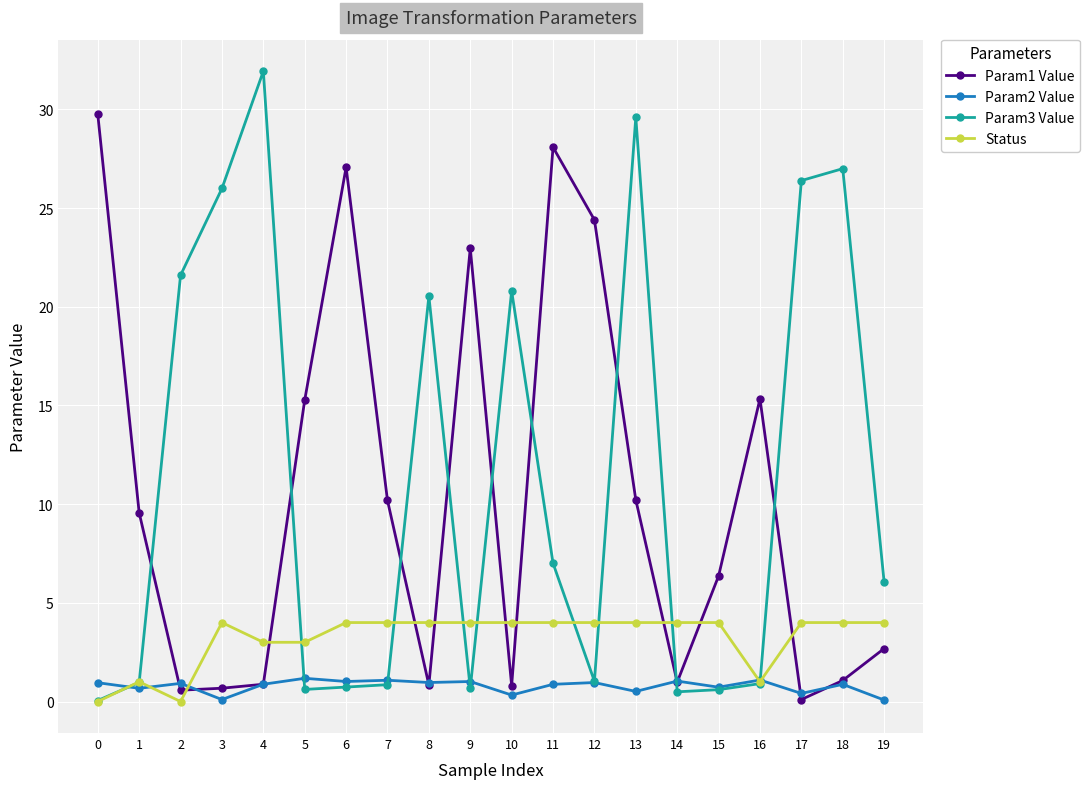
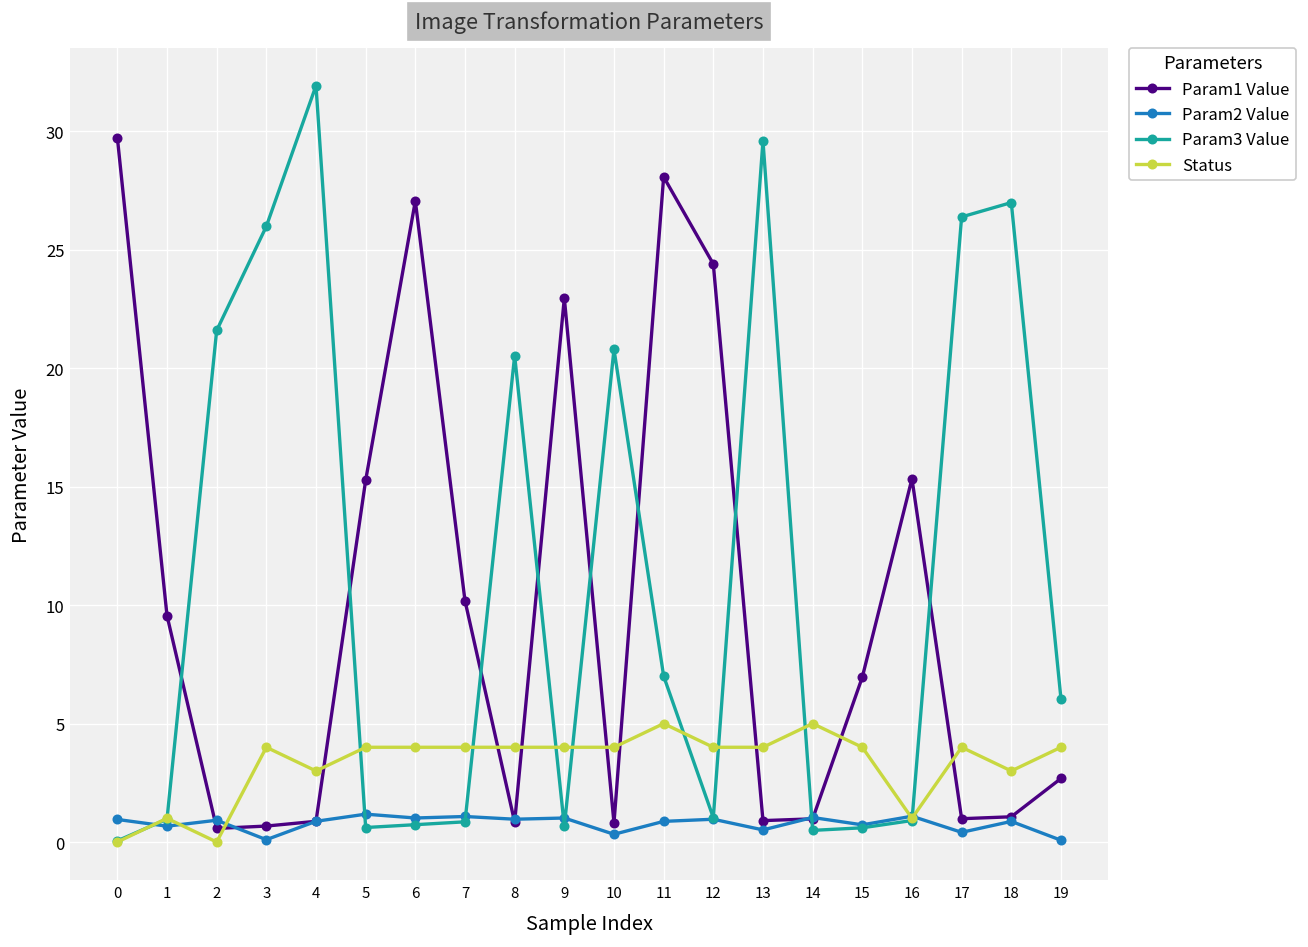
Status, 5: 3 -> 4
Status, 11: 4 -> 5
Param1 Value, 13: 10.2 -> 0.9
Status, 14: 4 -> 5
Param1 Value, 15: 6.4 -> 7.0
Param1 Value, 17: 0.1 -> 1.0
Status, 18: 4 -> 3
